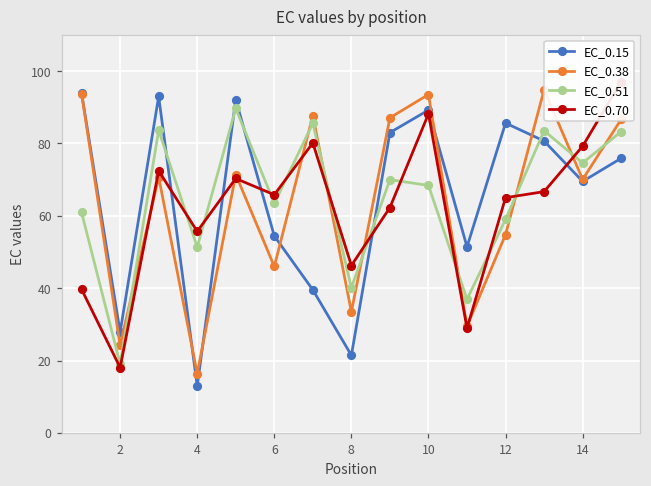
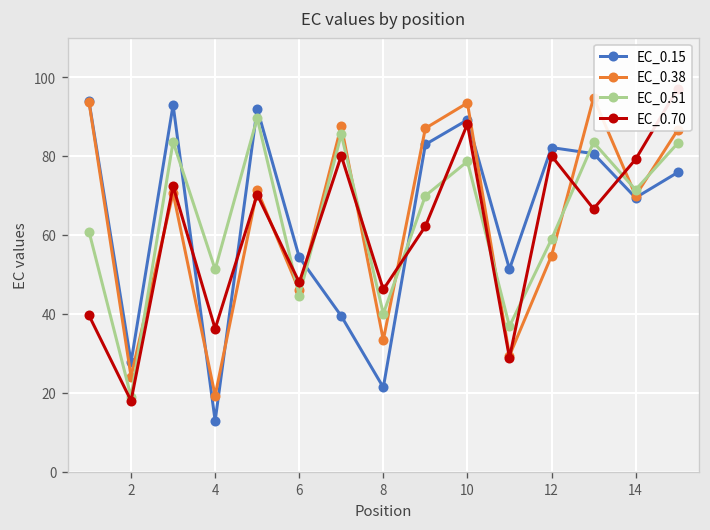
EC_0.38, 4: 16 -> 19
EC_0.70, 4: 56 -> 36
EC_0.51, 6: 63 -> 45
EC_0.70, 6: 66 -> 48
EC_0.51, 10: 68 -> 79
EC_0.15, 12: 86 -> 82
EC_0.70, 12: 65 -> 80
EC_0.51, 14: 75 -> 72
